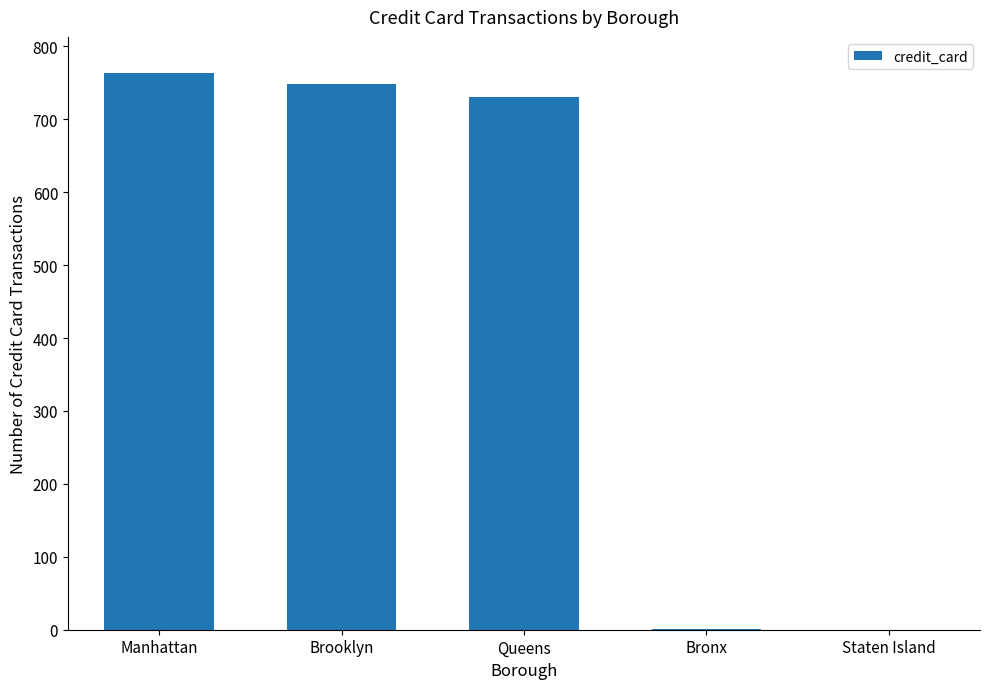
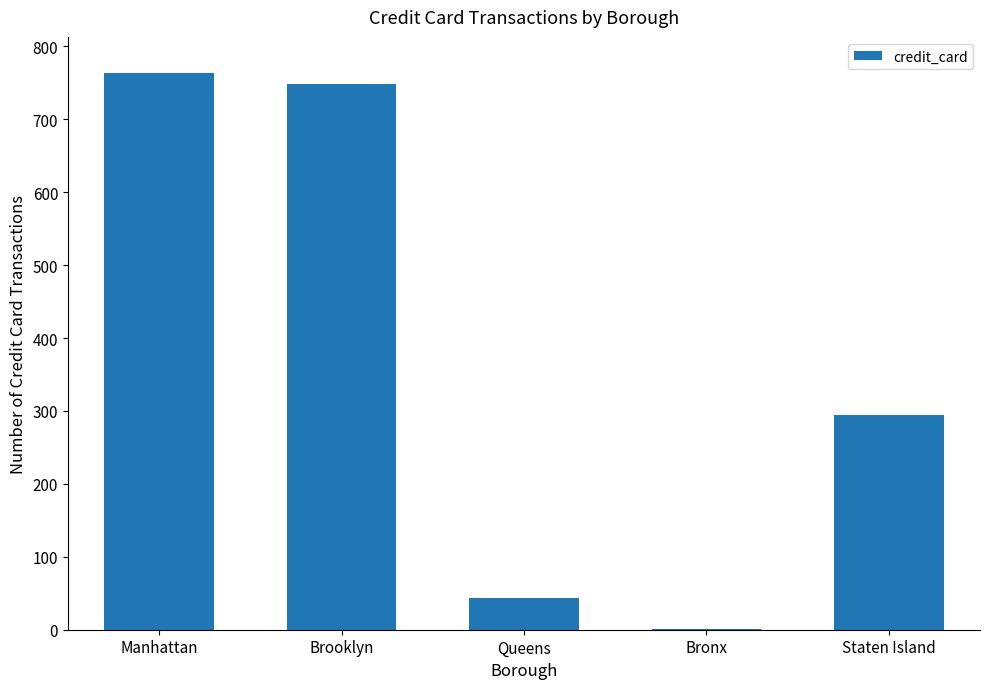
Queens: 730 -> 40
Staten Island: 0 -> 290
